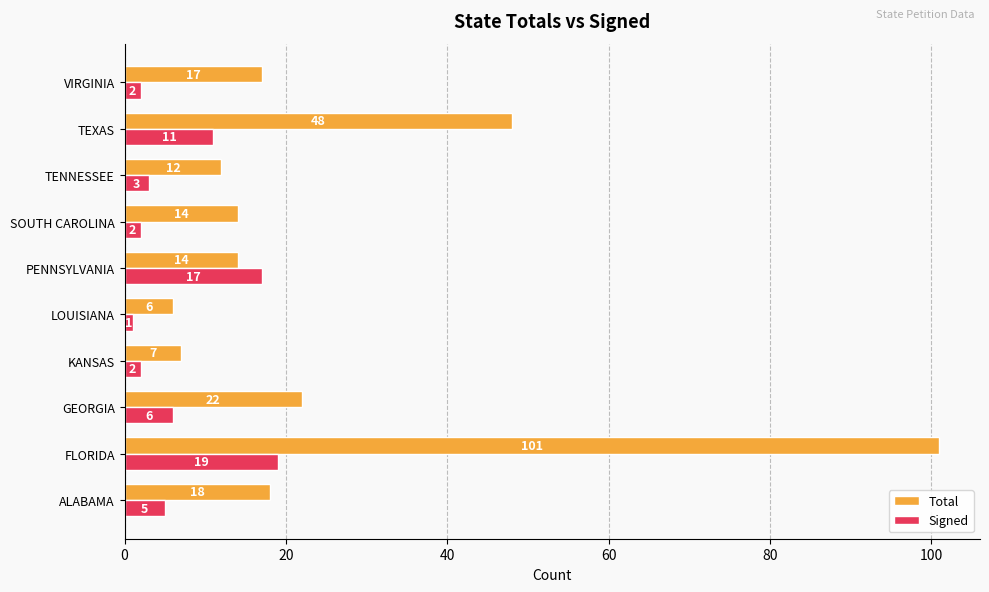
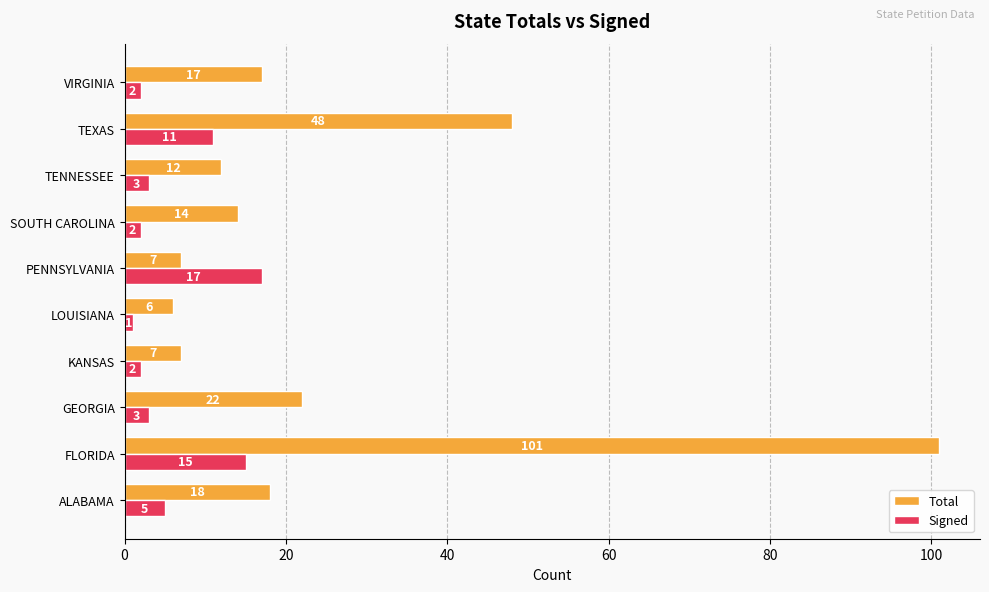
Total, PENNSYLVANIA: 14 -> 7
Signed, GEORGIA: 6 -> 3
Signed, FLORIDA: 19 -> 15
